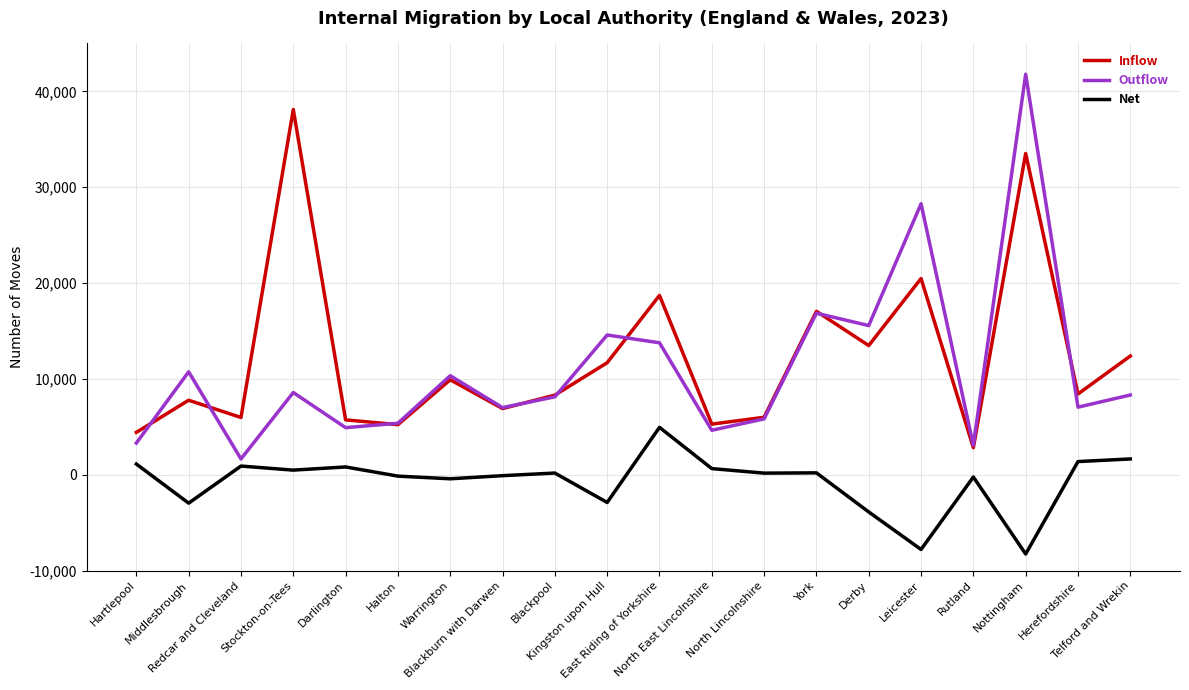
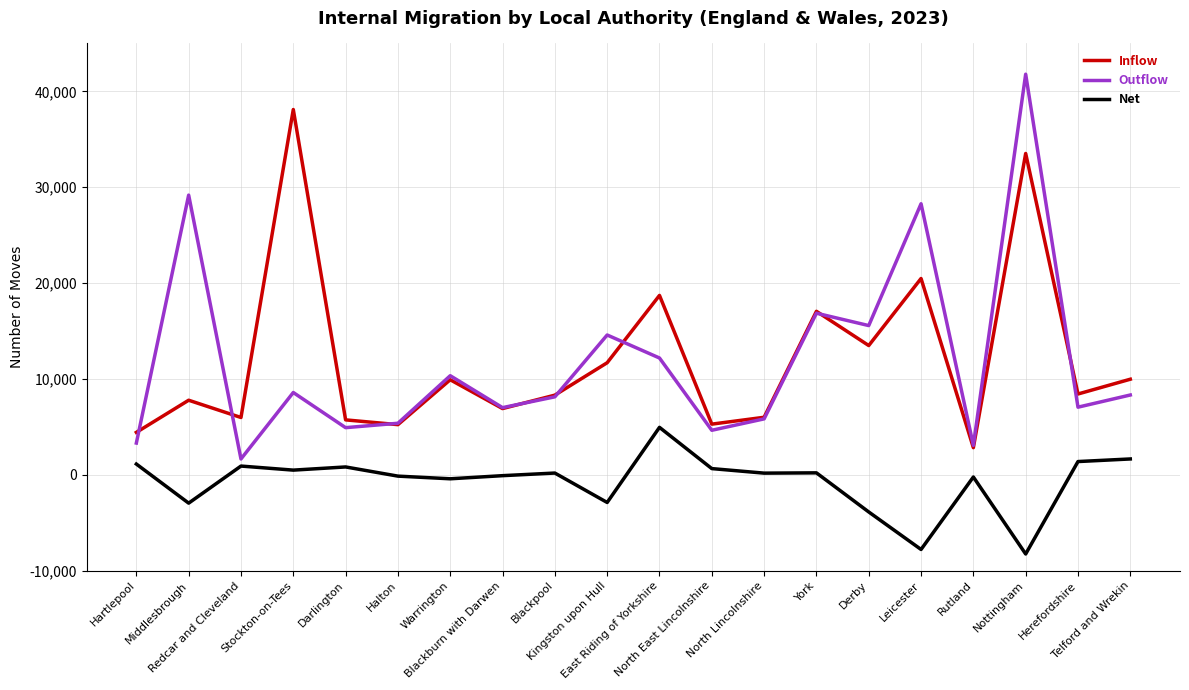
Outflow, Middlesbrough: 11,000 -> 29,000
Outflow, East Riding of Yorkshire: 14,000 -> 12,000
Inflow, Telford and Wrekin: 12,000 -> 10,000
